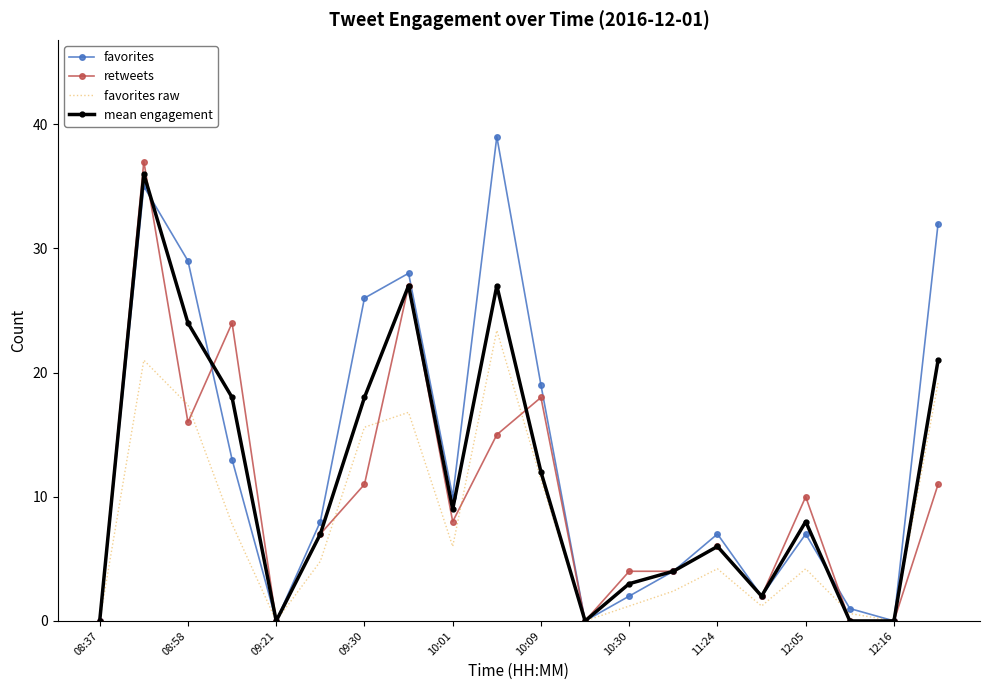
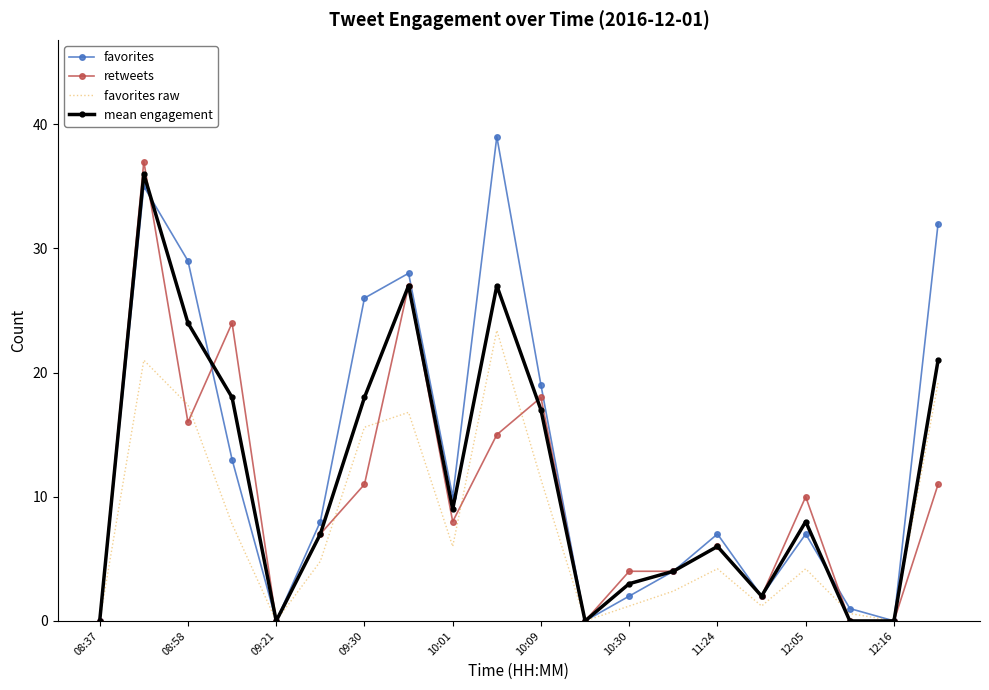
mean engagement, 10:09: 12 -> 17
